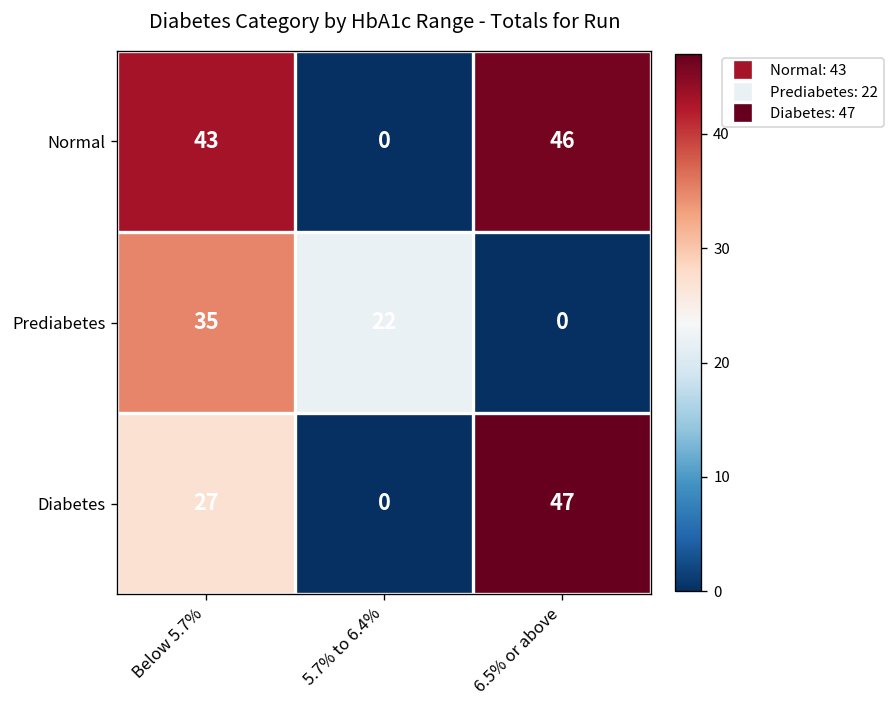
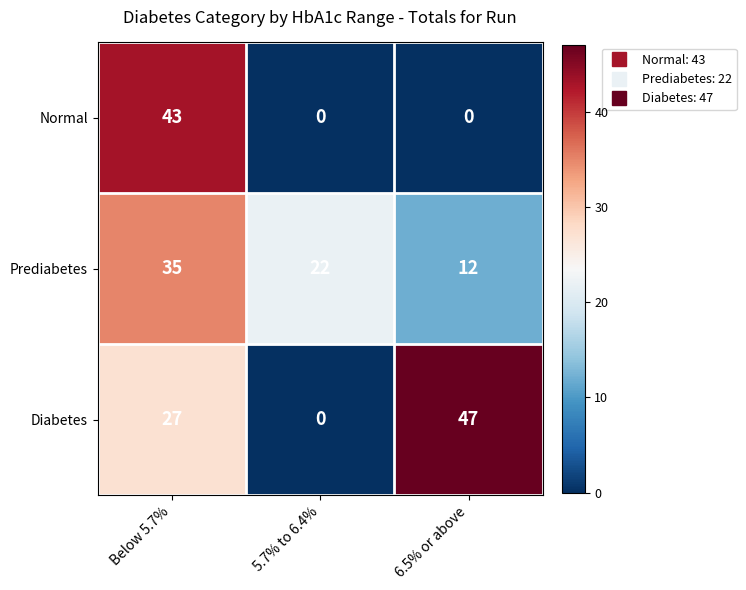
Normal, 6.5% or above: 46 -> 0
Prediabetes, 6.5% or above: 0 -> 12
